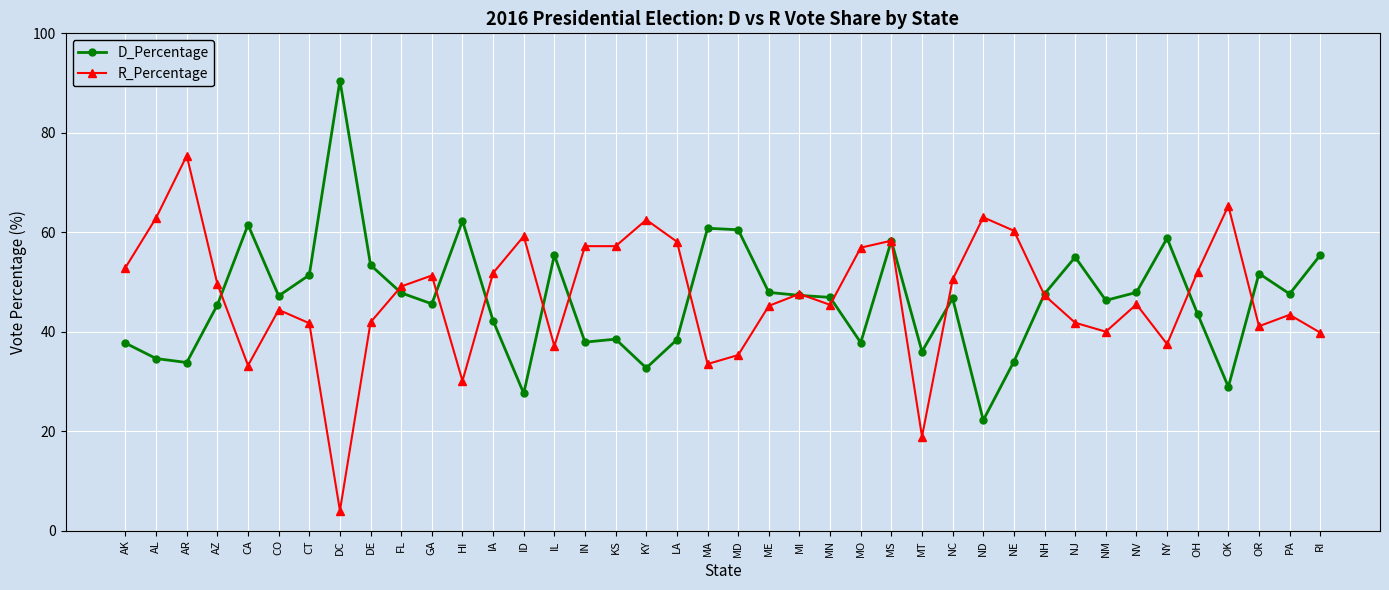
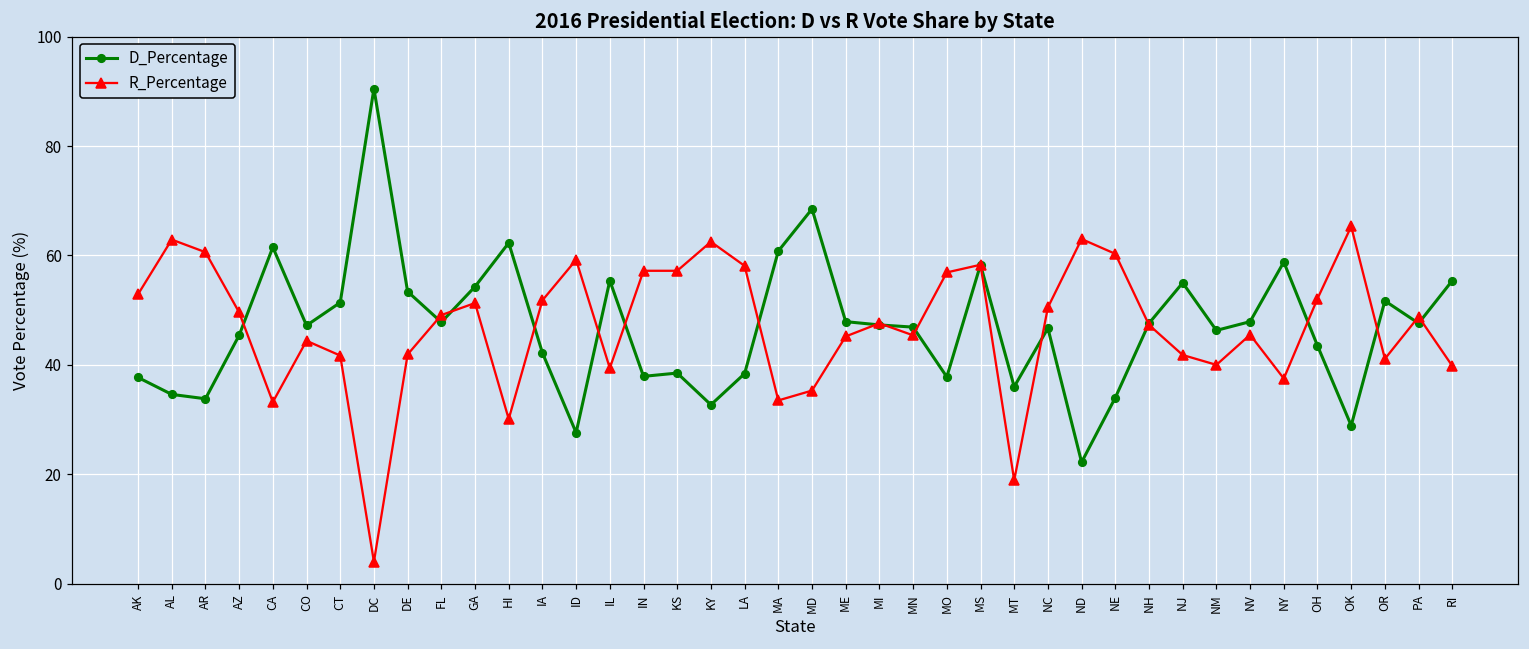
R_Percentage, AR: 75 -> 61
D_Percentage, GA: 46 -> 54
R_Percentage, IL: 37 -> 39
D_Percentage, MD: 61 -> 69
R_Percentage, PA: 43 -> 49
